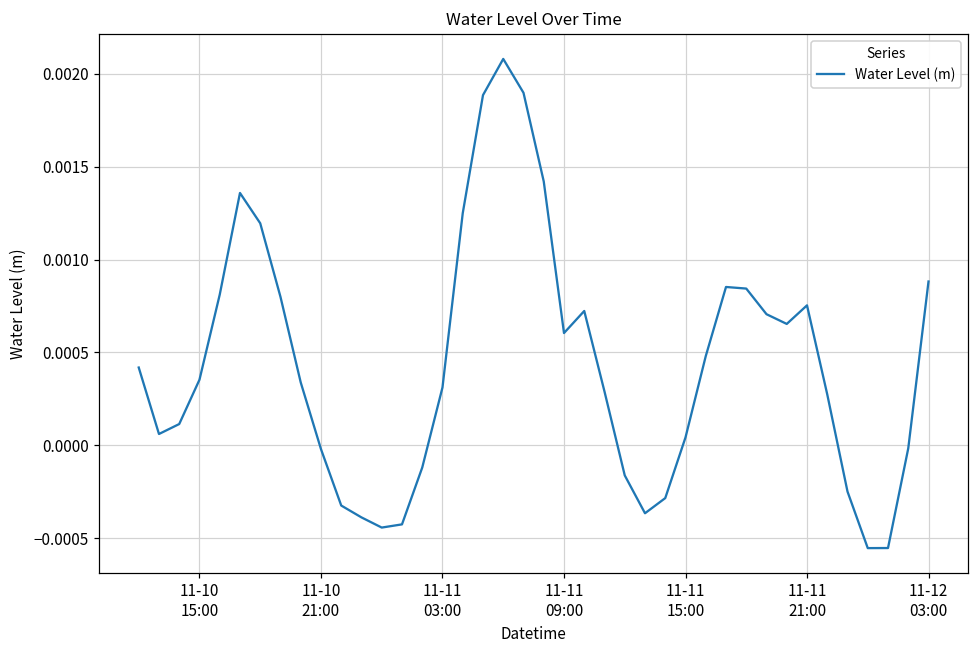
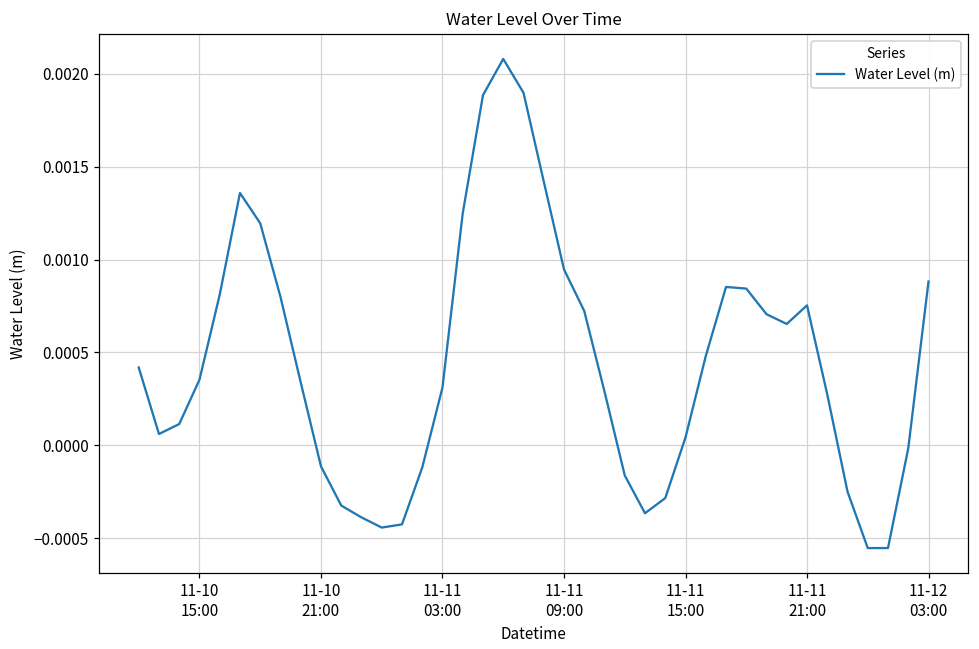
11-10 21:00: -0.00002 -> -0.00011
11-11 09:00: 0.00060 -> 0.00095
